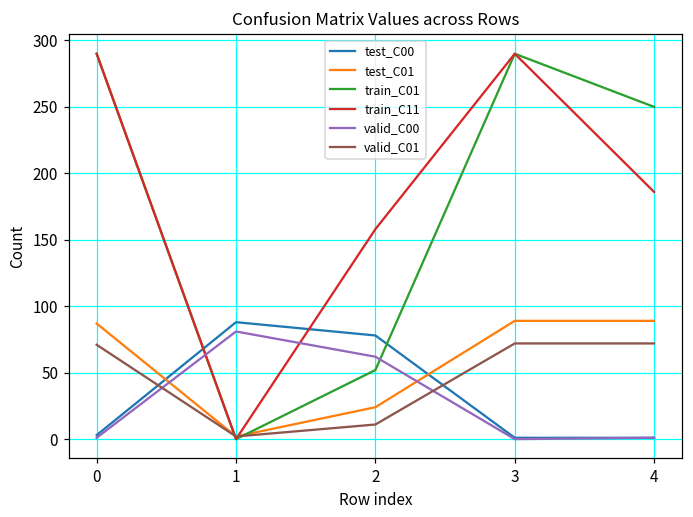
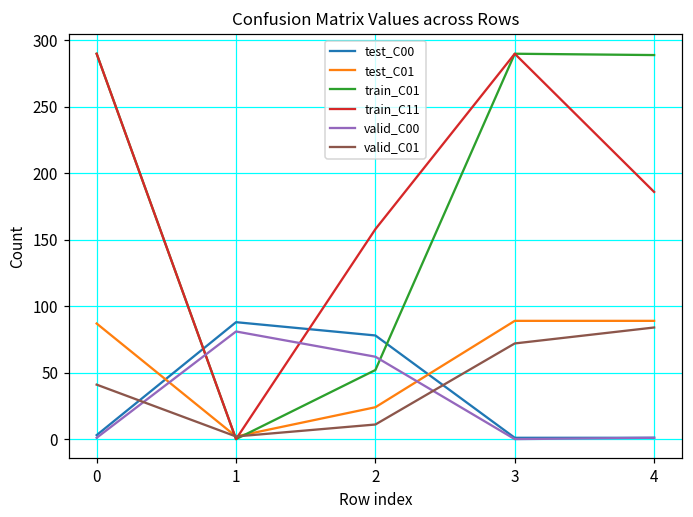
valid_C01, 0: 71 -> 41
train_C01, 4: 250 -> 289
valid_C01, 4: 72 -> 84
